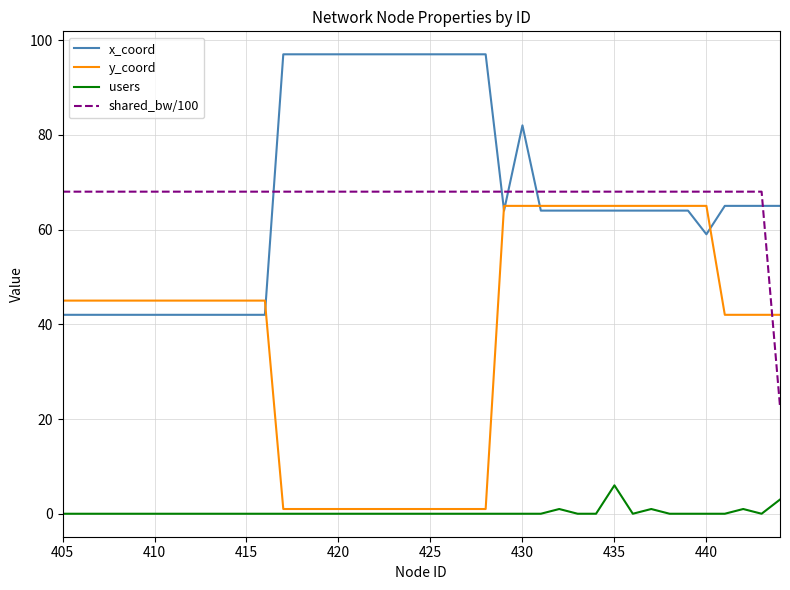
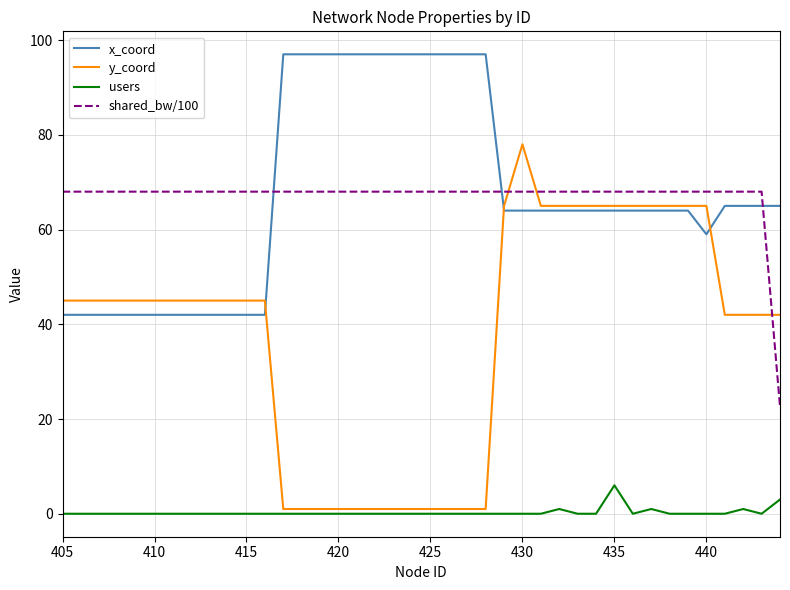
x_coord, 430: 82 -> 64
y_coord, 430: 65 -> 78
